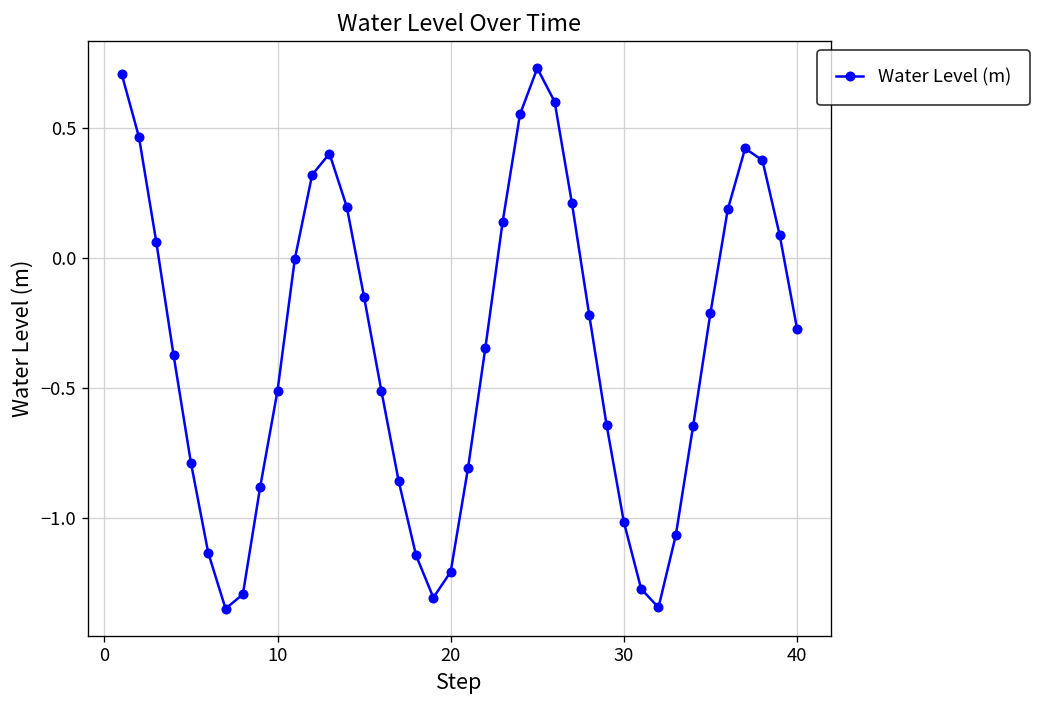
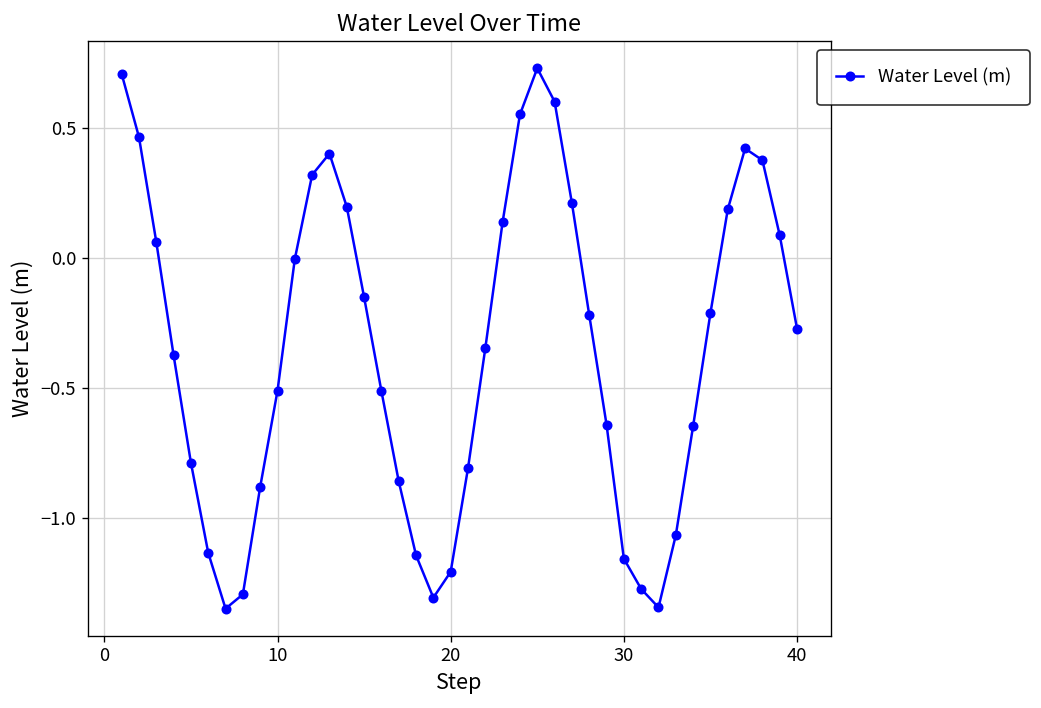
30: -1.02 -> -1.16
